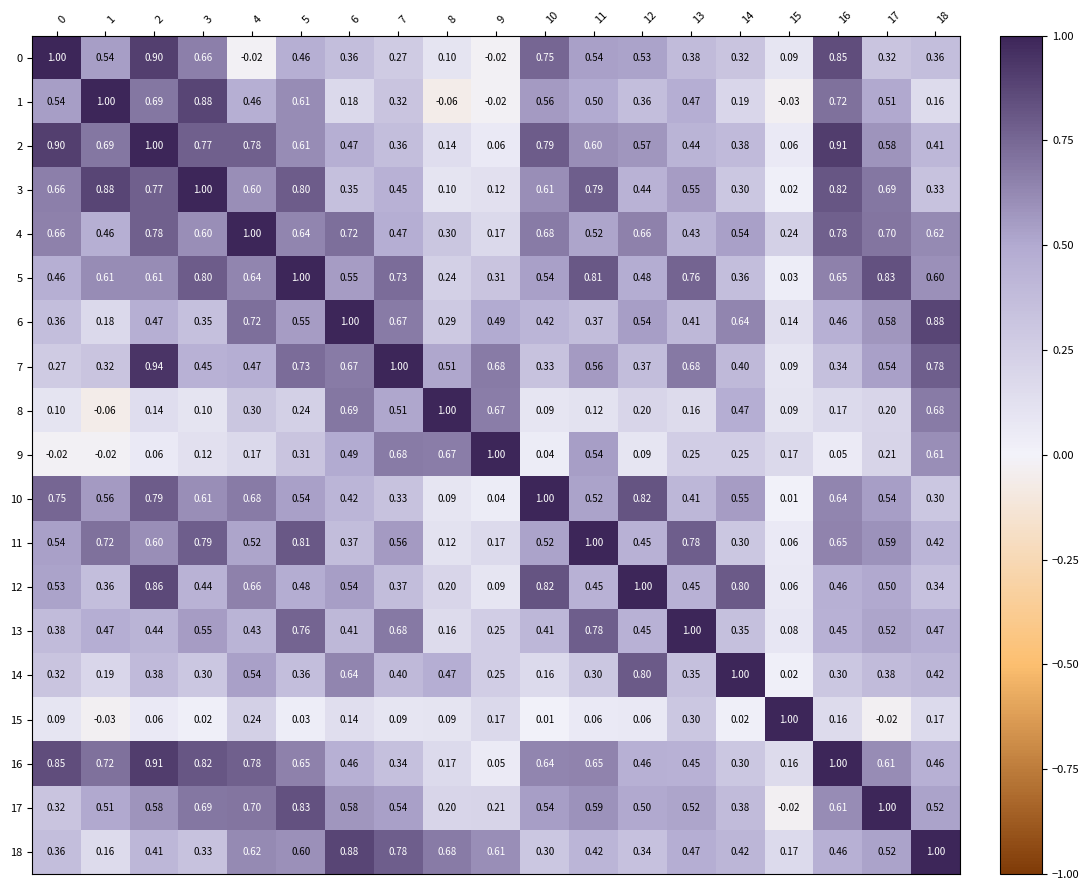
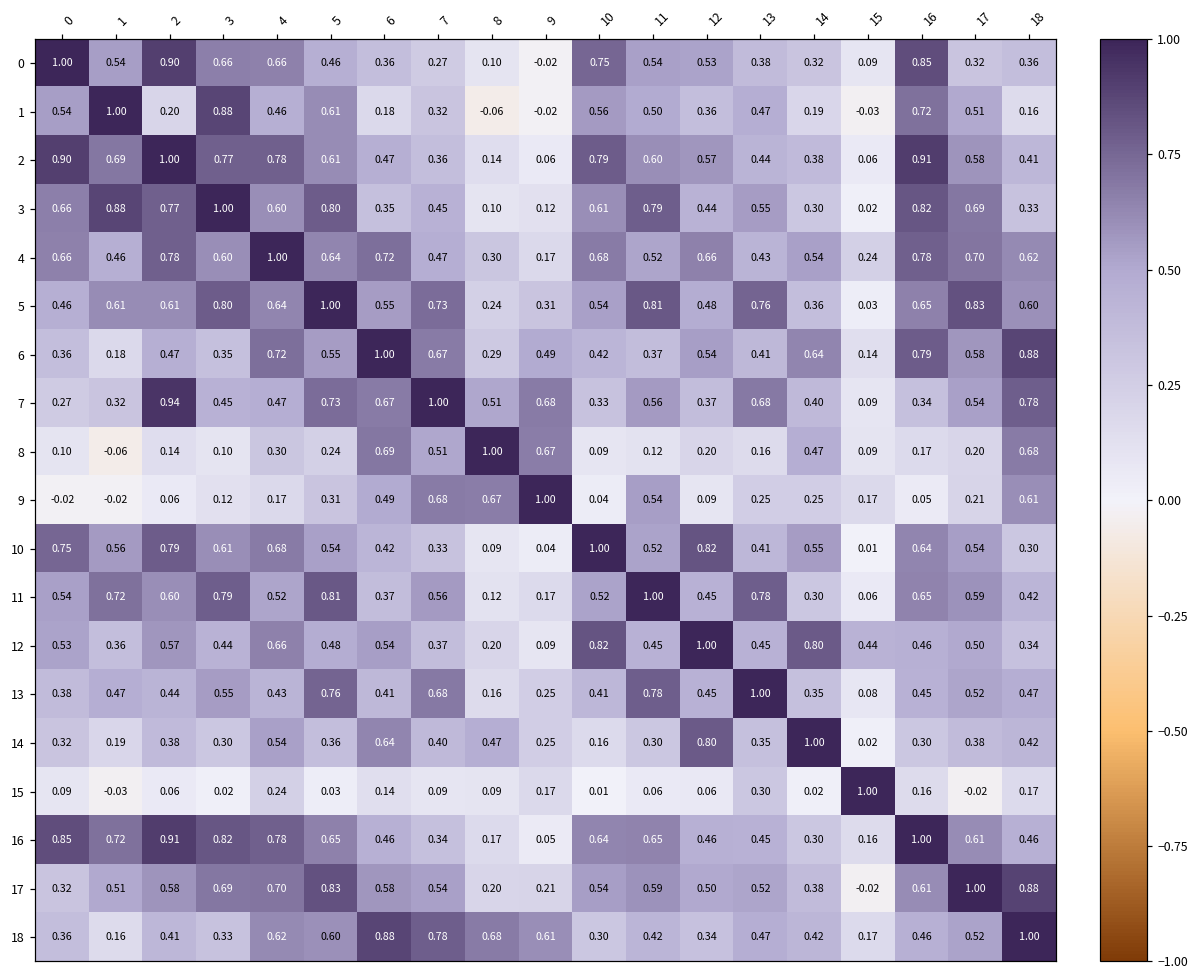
0, 4: -0.02 -> 0.66
1, 2: 0.69 -> 0.20
6, 16: 0.46 -> 0.79
12, 2: 0.86 -> 0.57
12, 15: 0.06 -> 0.44
17, 18: 0.52 -> 0.88
